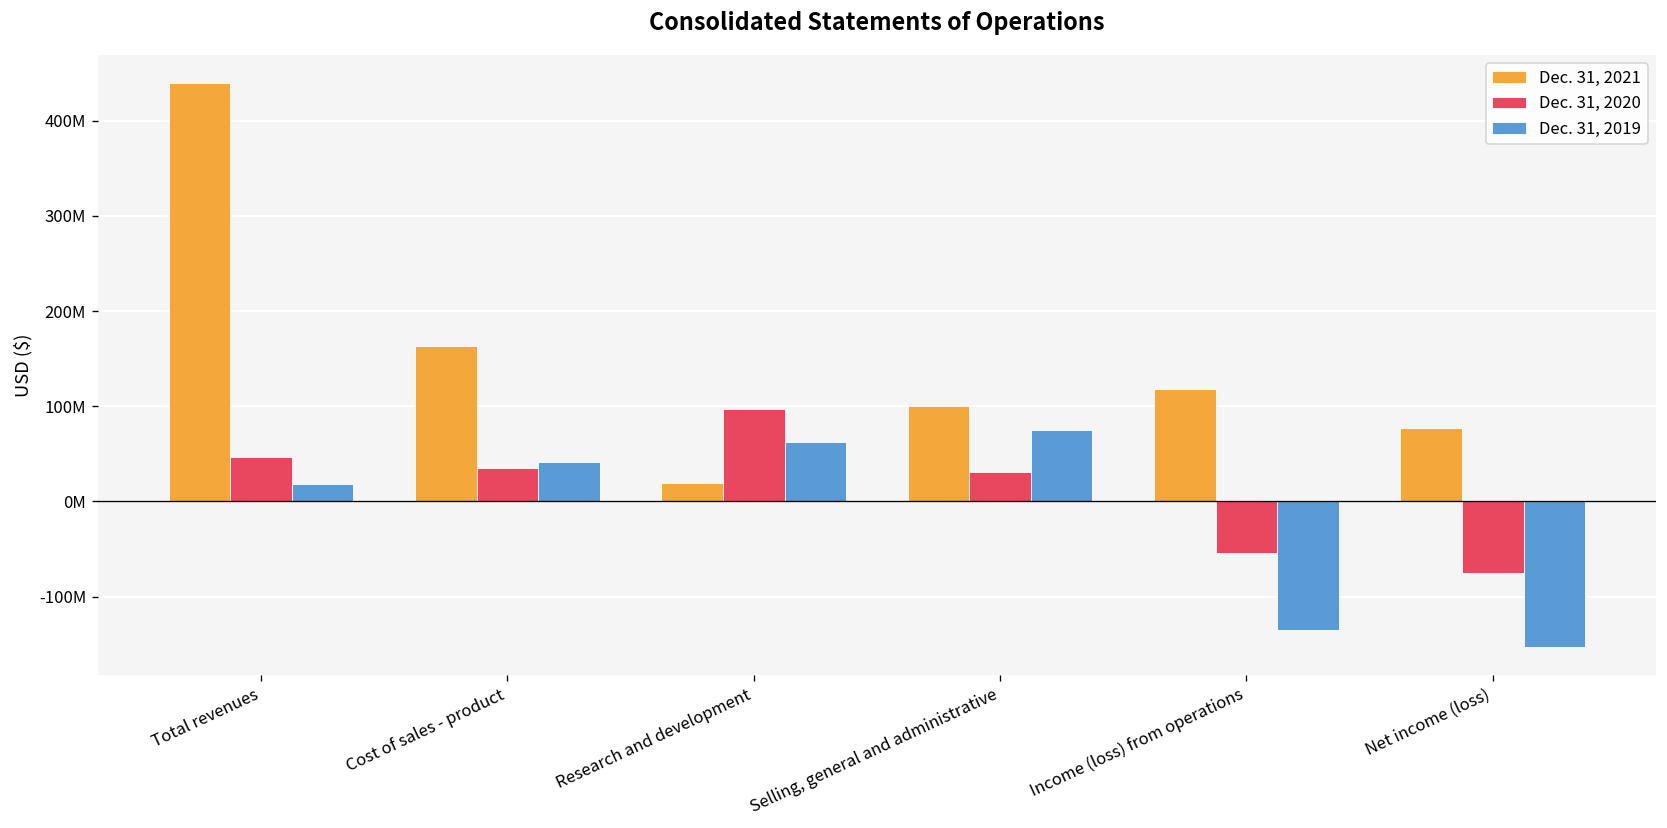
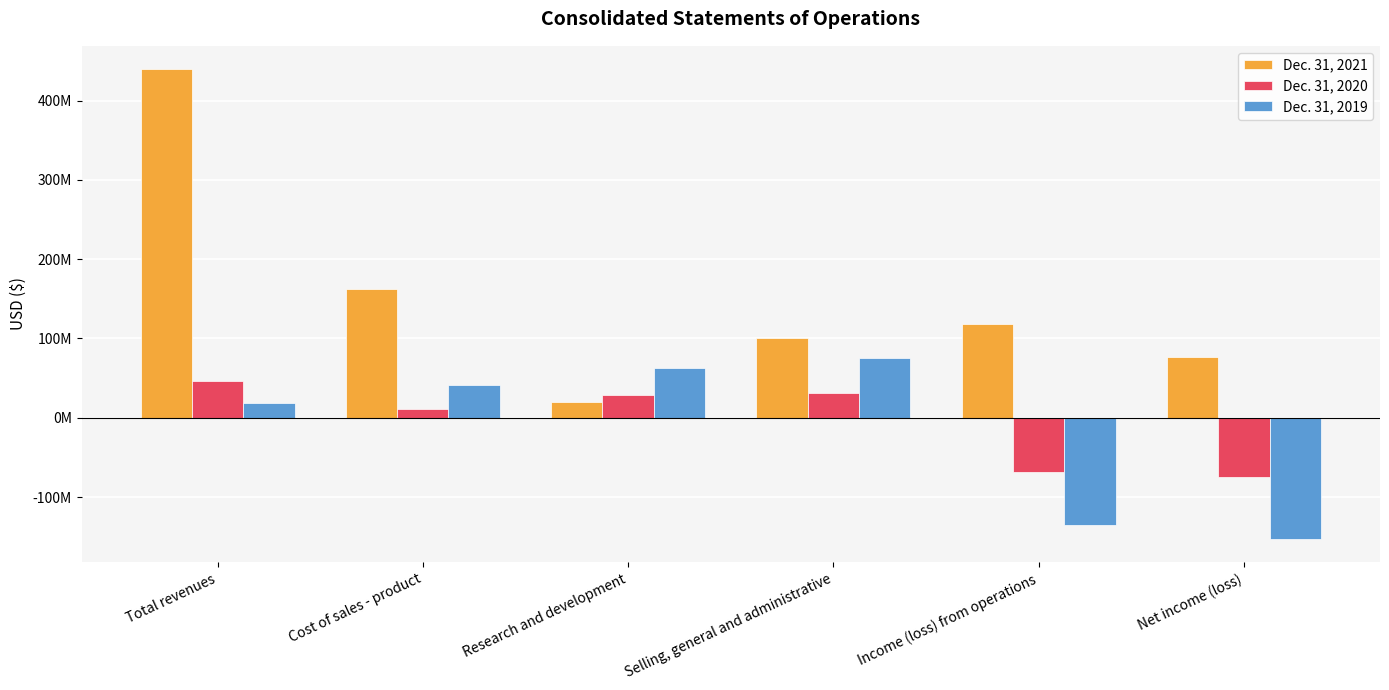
Dec. 31, 2020, Cost of sales - product: 30000000 -> 10000000
Dec. 31, 2020, Research and development: 100000000 -> 30000000
Dec. 31, 2020, Income (loss) from operations: -50000000 -> -70000000
